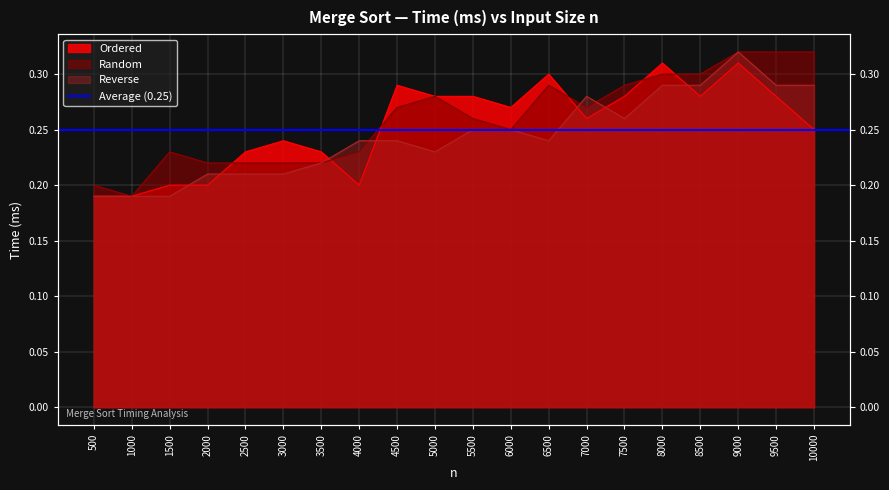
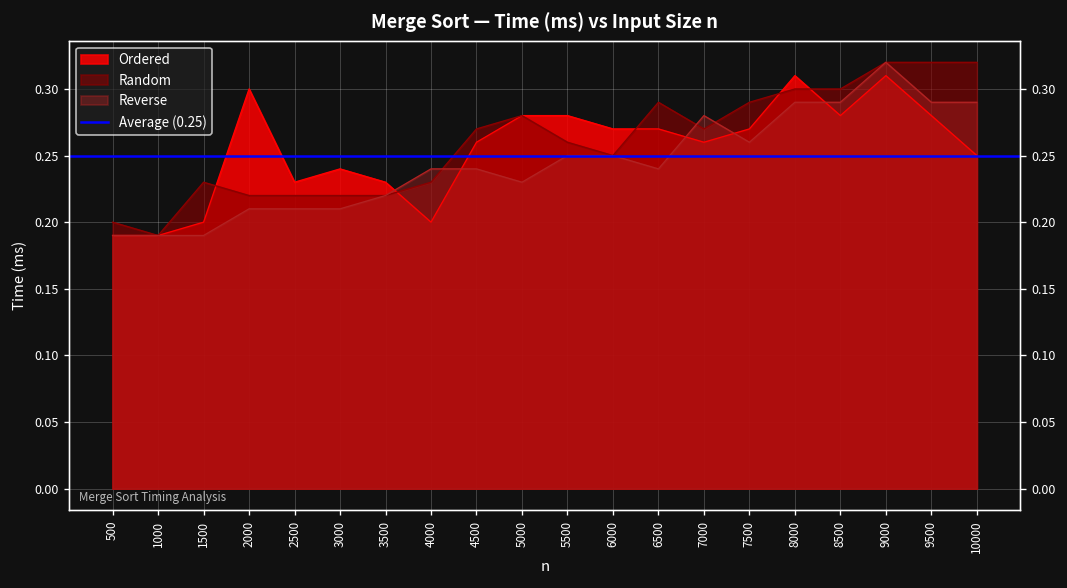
Ordered, 2000: 0.2 -> 0.3
Ordered, 4500: 0.29 -> 0.26
Ordered, 6500: 0.30 -> 0.27
Ordered, 7500: 0.28 -> 0.27
